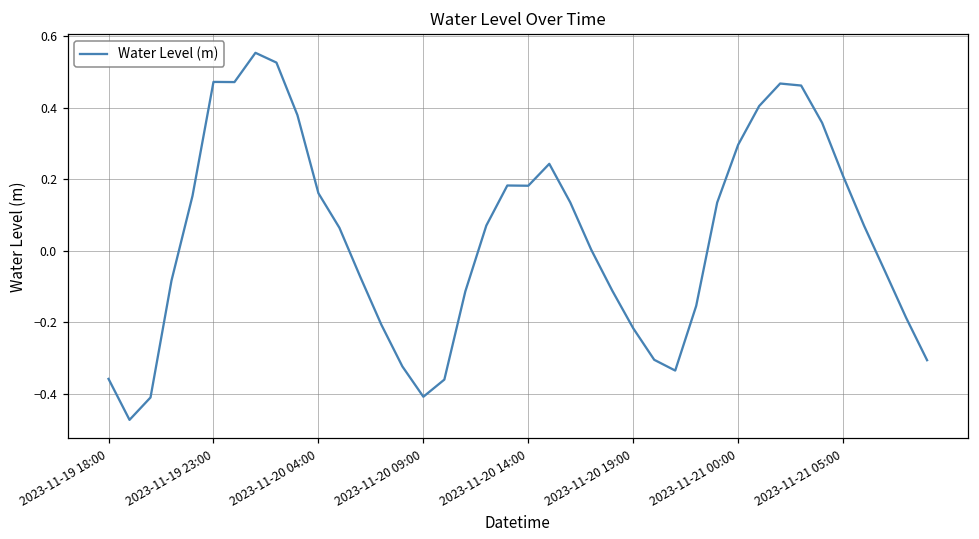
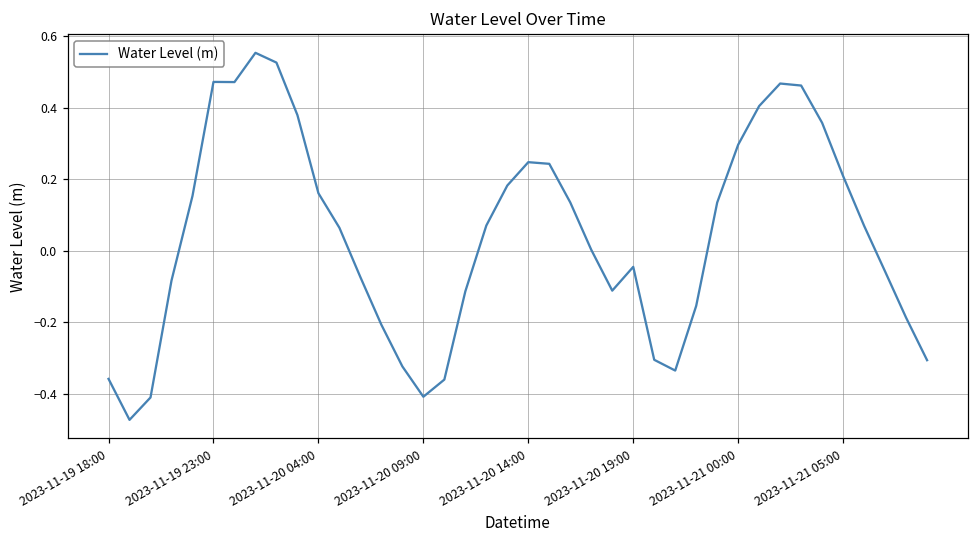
2023-11-20 14:00: 0.18 -> 0.25
2023-11-20 19:00: -0.22 -> -0.05
